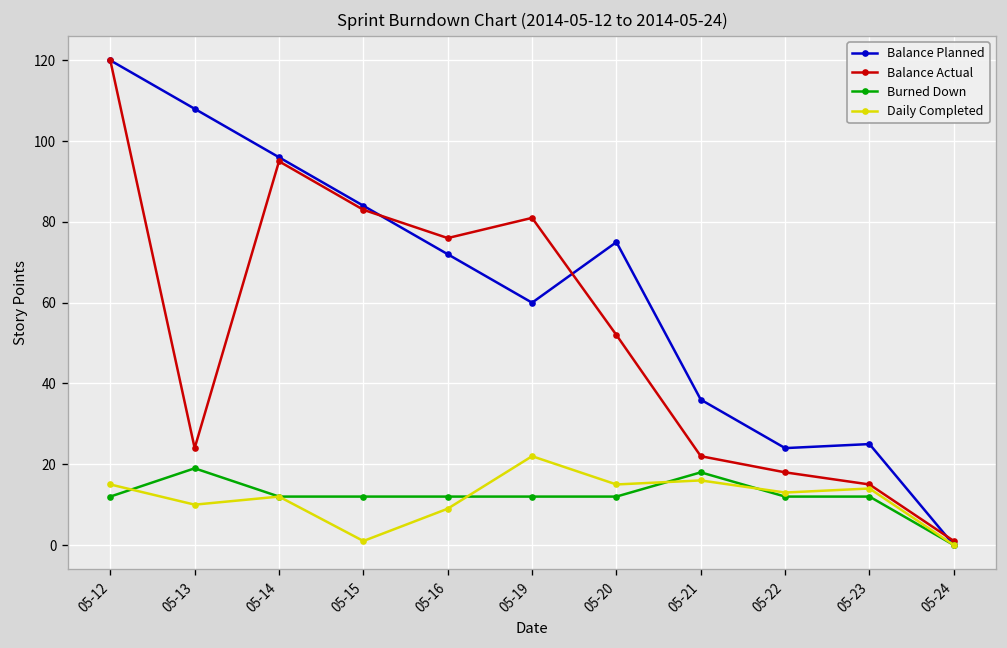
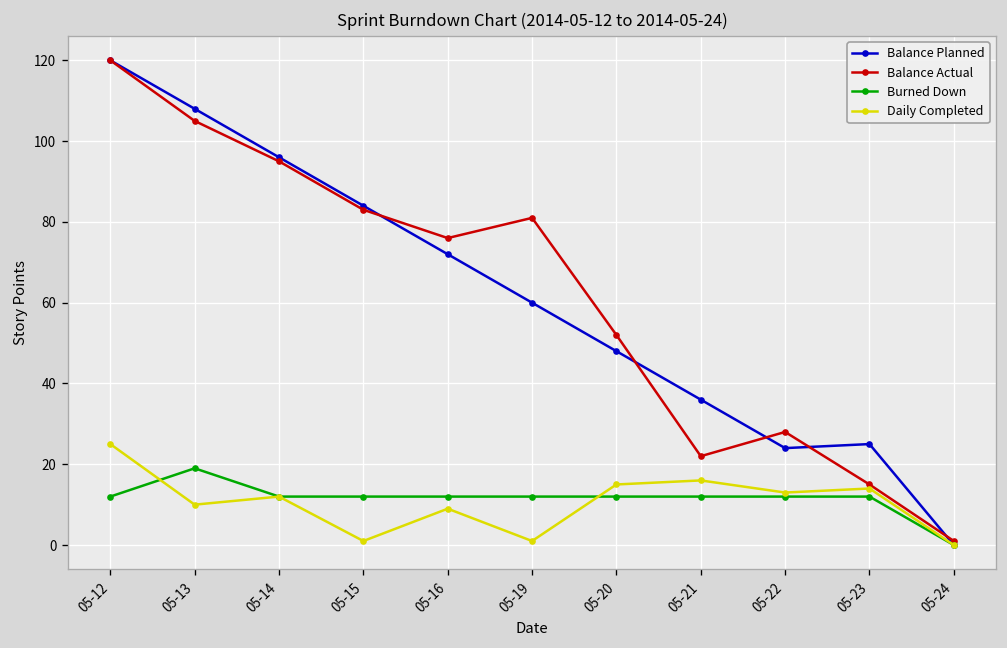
Daily Completed, 05-12: 15 -> 25
Balance Actual, 05-13: 24 -> 105
Daily Completed, 05-19: 22 -> 1
Balance Planned, 05-20: 75 -> 48
Burned Down, 05-21: 18 -> 12
Balance Actual, 05-22: 18 -> 28
